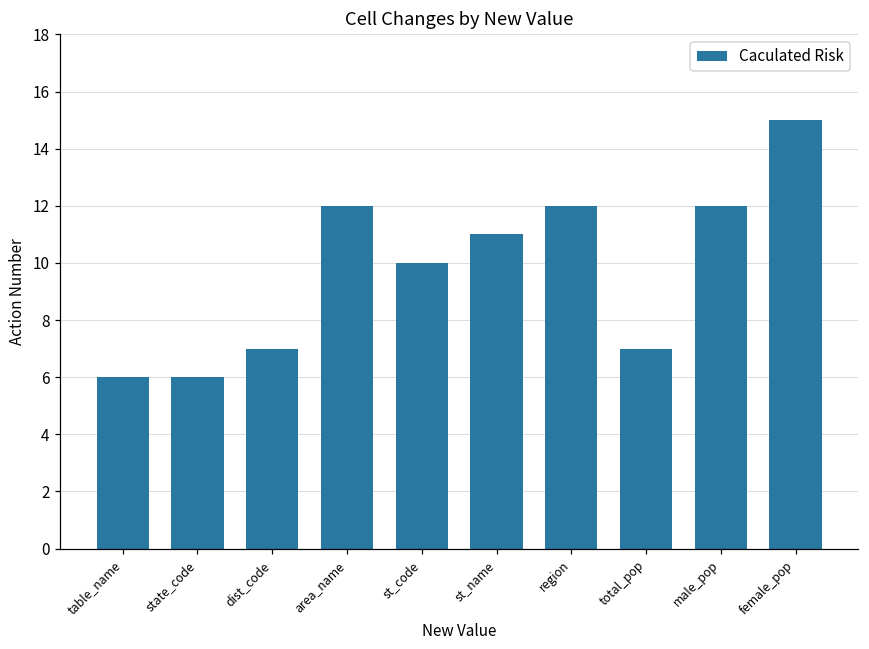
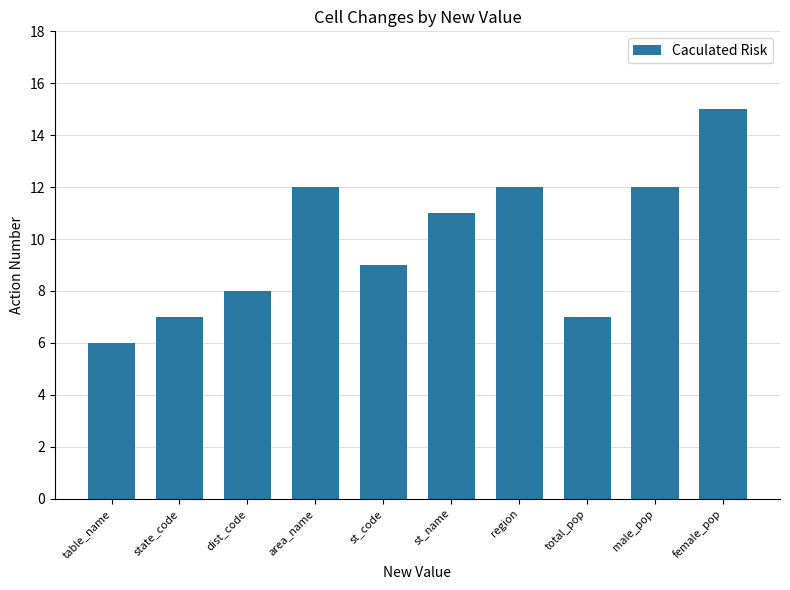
state_code: 6 -> 7
dist_code: 7 -> 8
st_code: 10 -> 9
